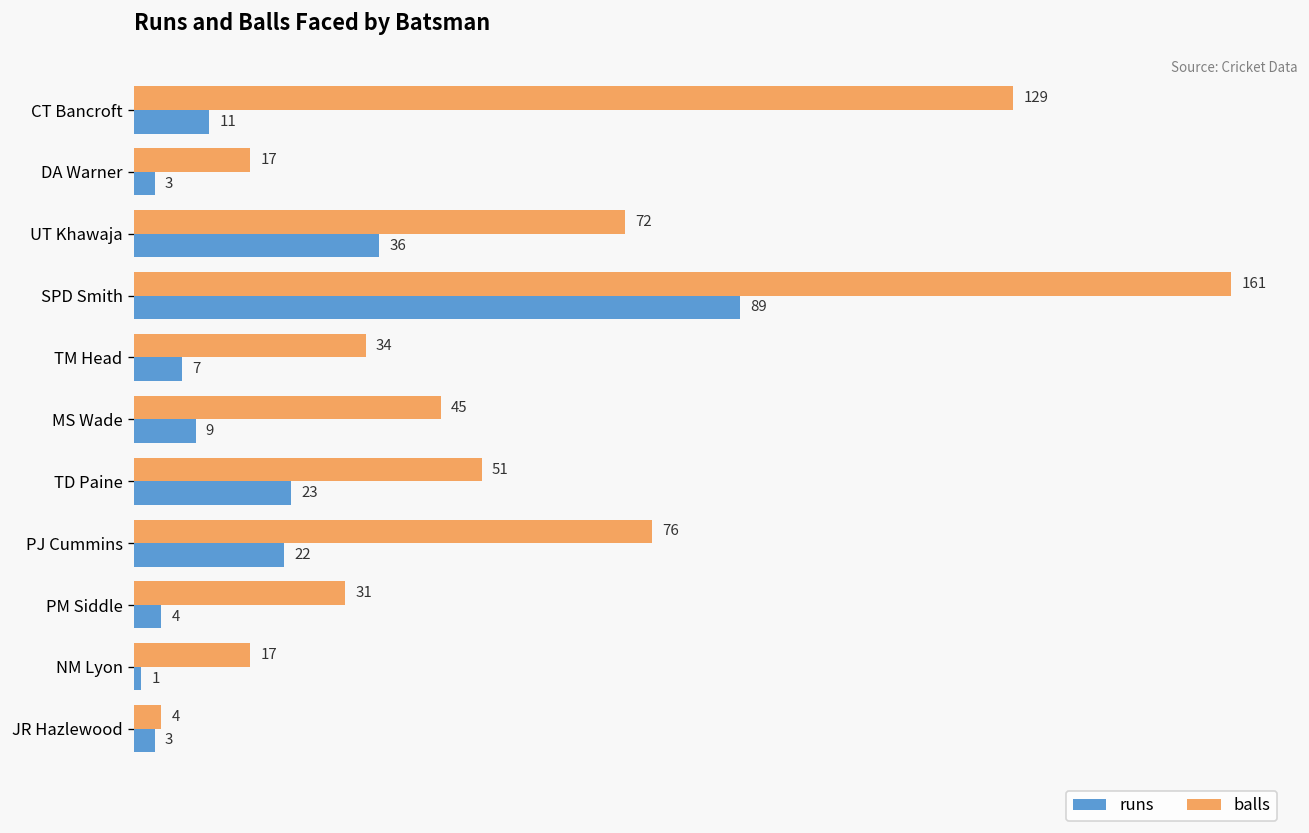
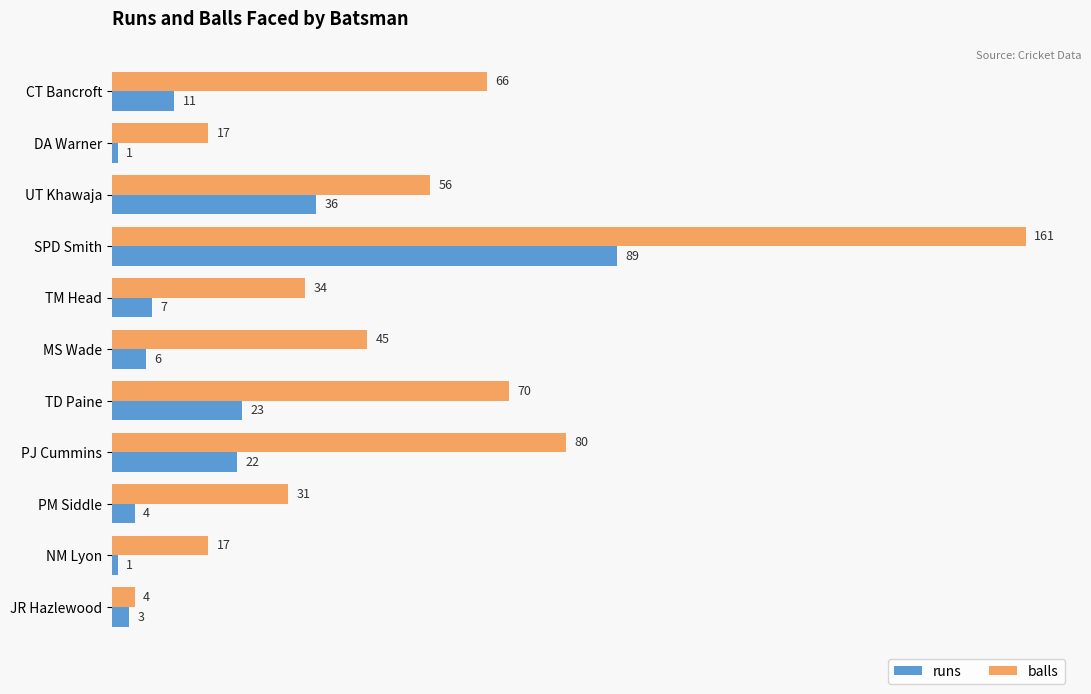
balls, CT Bancroft: 129 -> 66
runs, DA Warner: 3 -> 1
balls, UT Khawaja: 72 -> 56
runs, MS Wade: 9 -> 6
balls, TD Paine: 51 -> 70
balls, PJ Cummins: 76 -> 80
